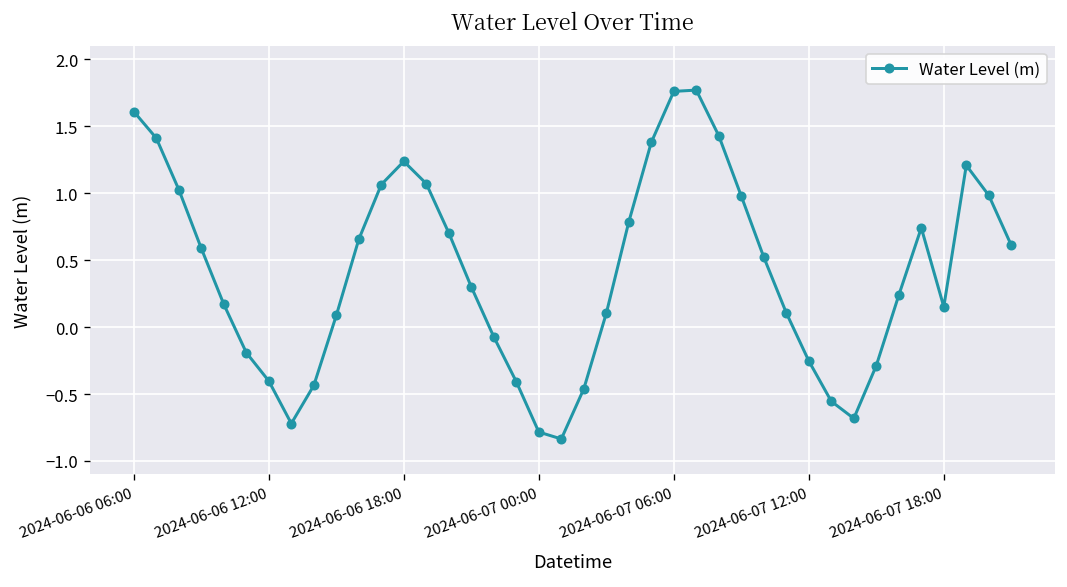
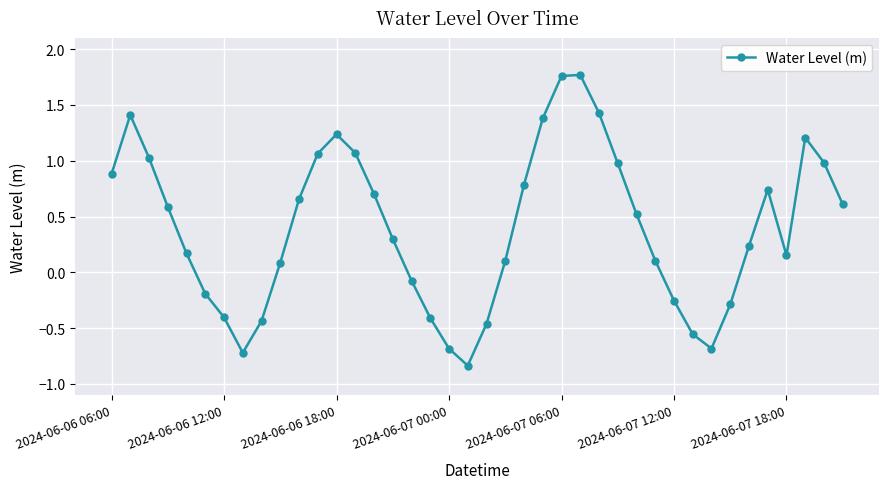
2024-06-06 06:00: 1.61 -> 0.88
2024-06-07 00:00: -0.78 -> -0.68
